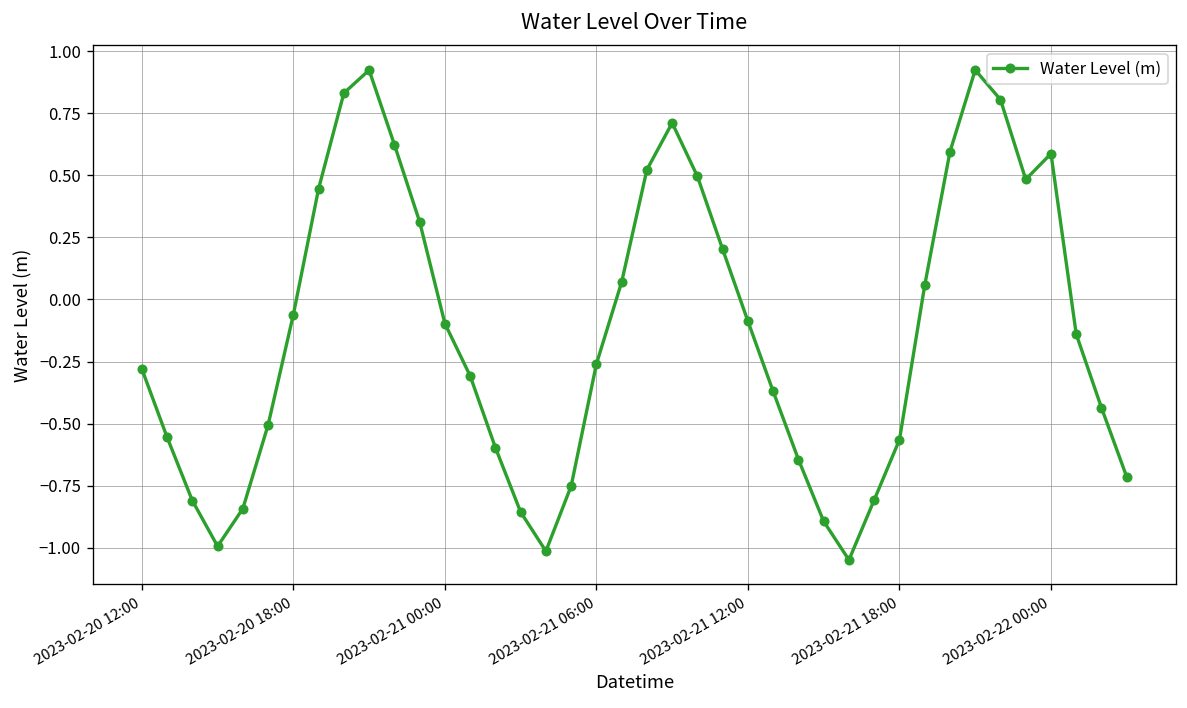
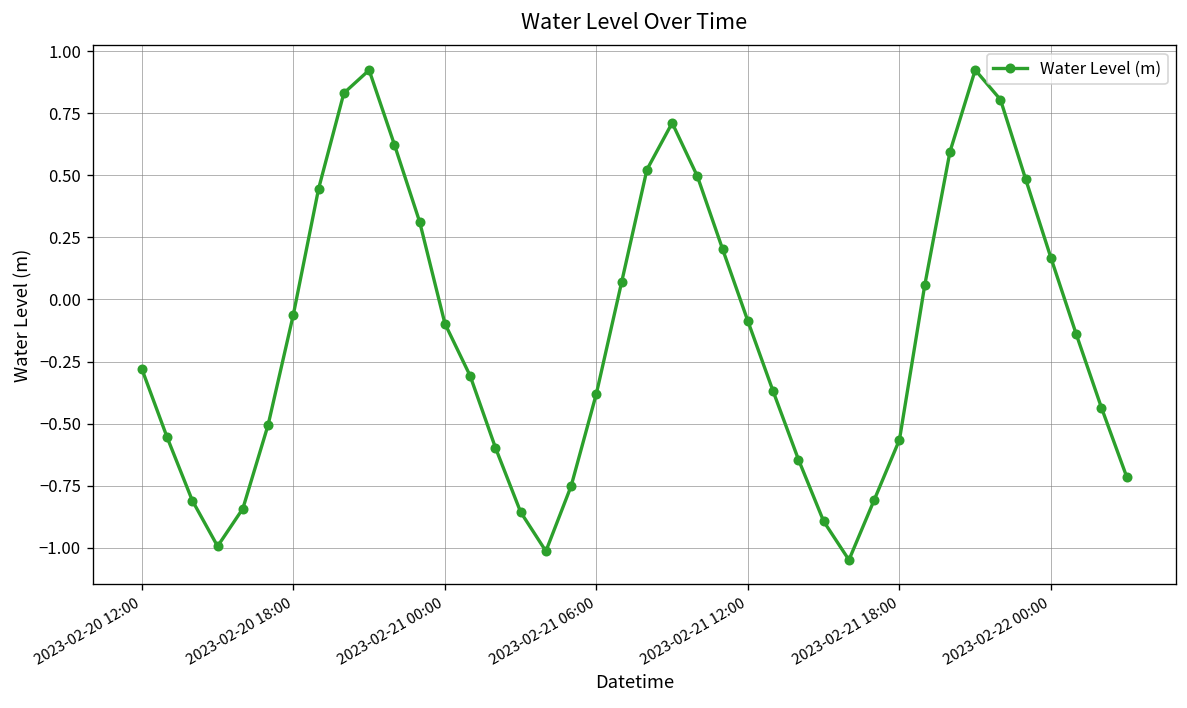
2023-02-21 06:00: -0.26 -> -0.38
2023-02-22 00:00: 0.59 -> 0.17
